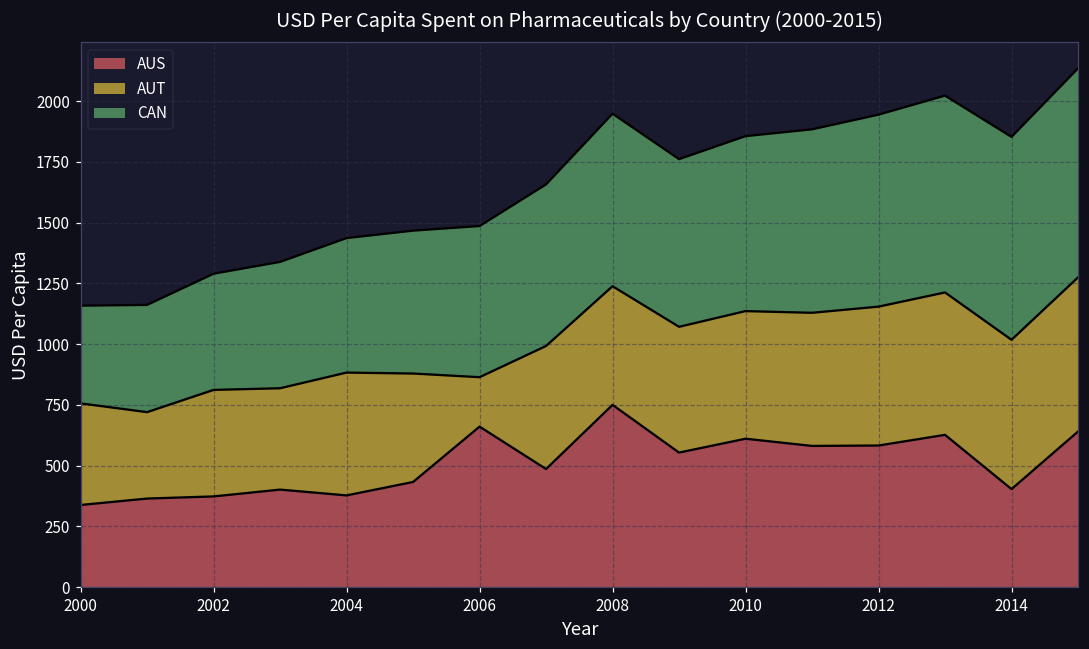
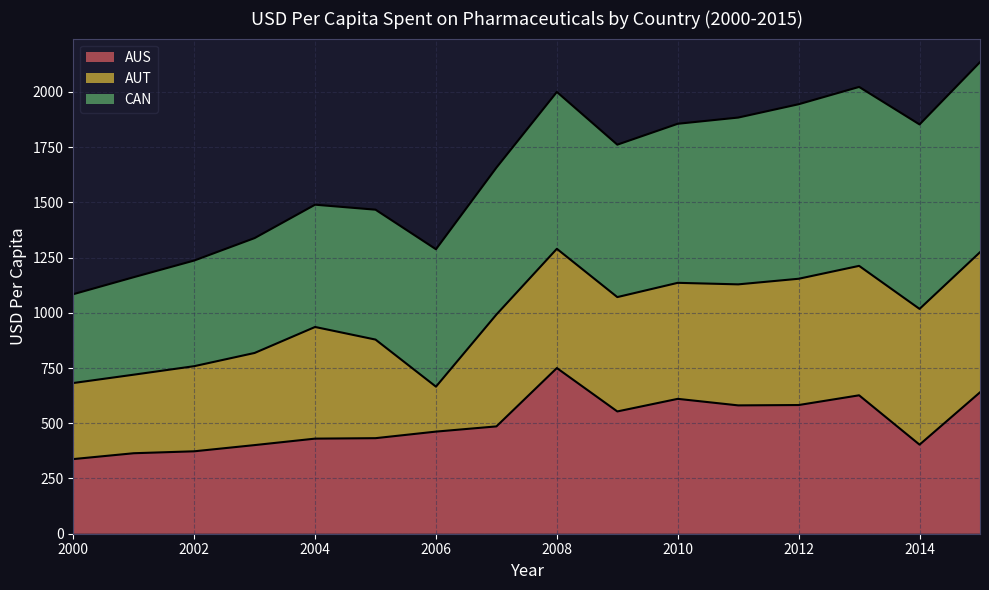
AUT, 2000: 420 -> 340
AUT, 2002: 440 -> 390
AUS, 2004: 380 -> 430
AUS, 2006: 660 -> 460
AUT, 2008: 490 -> 540
